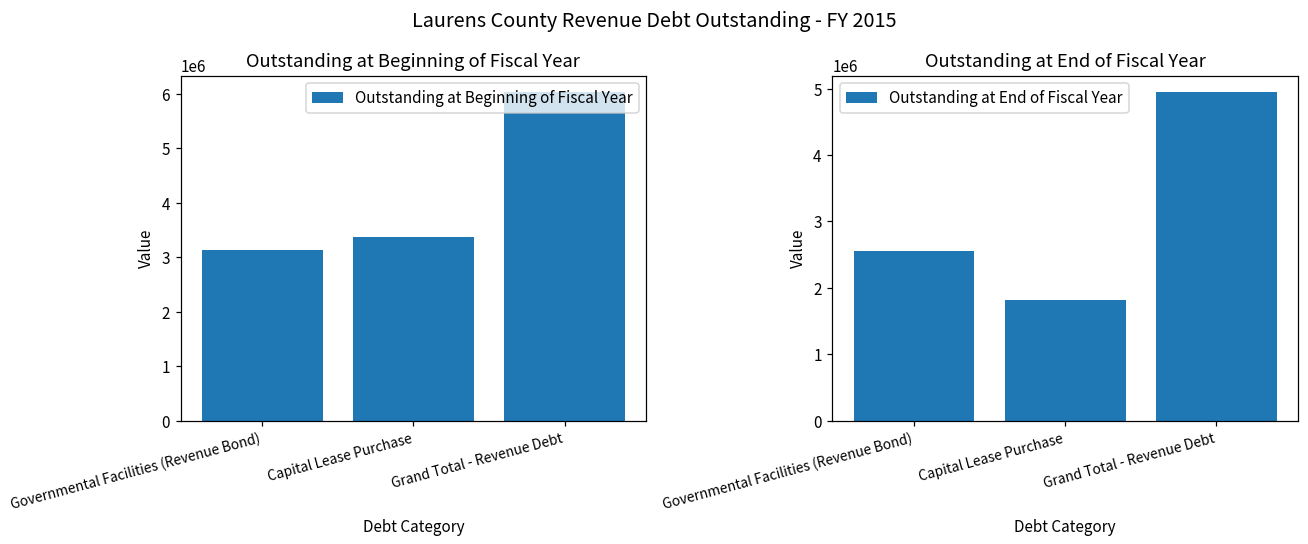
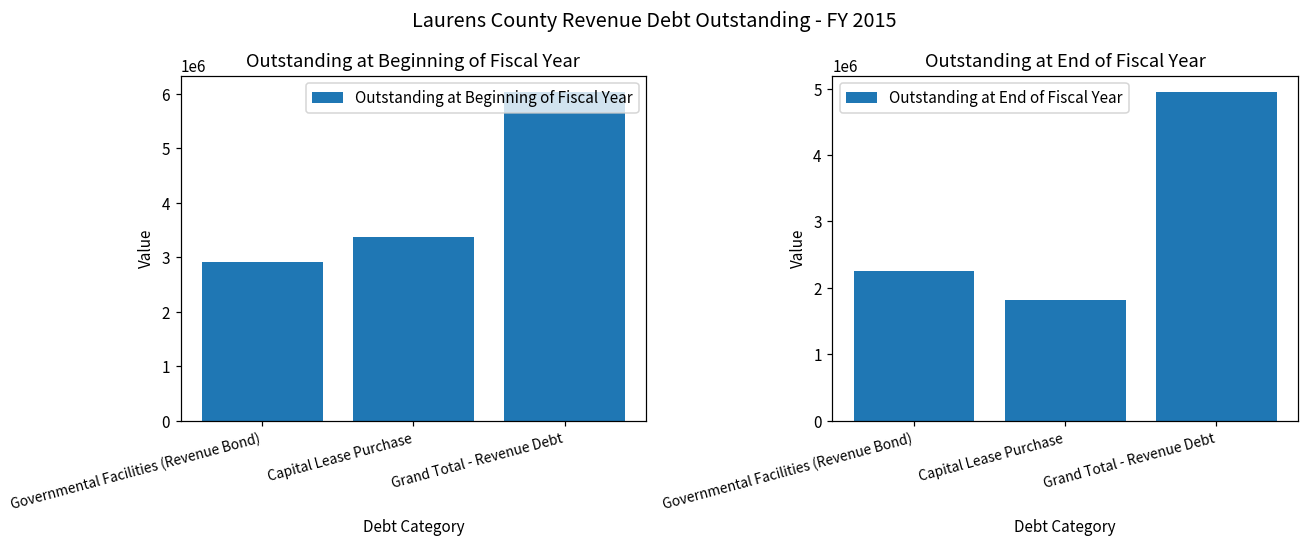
Outstanding at Beginning of Fiscal Year, Governmental Facilities (Revenue Bond): 3100000 -> 2900000
Outstanding at End of Fiscal Year, Governmental Facilities (Revenue Bond): 2600000 -> 2300000
